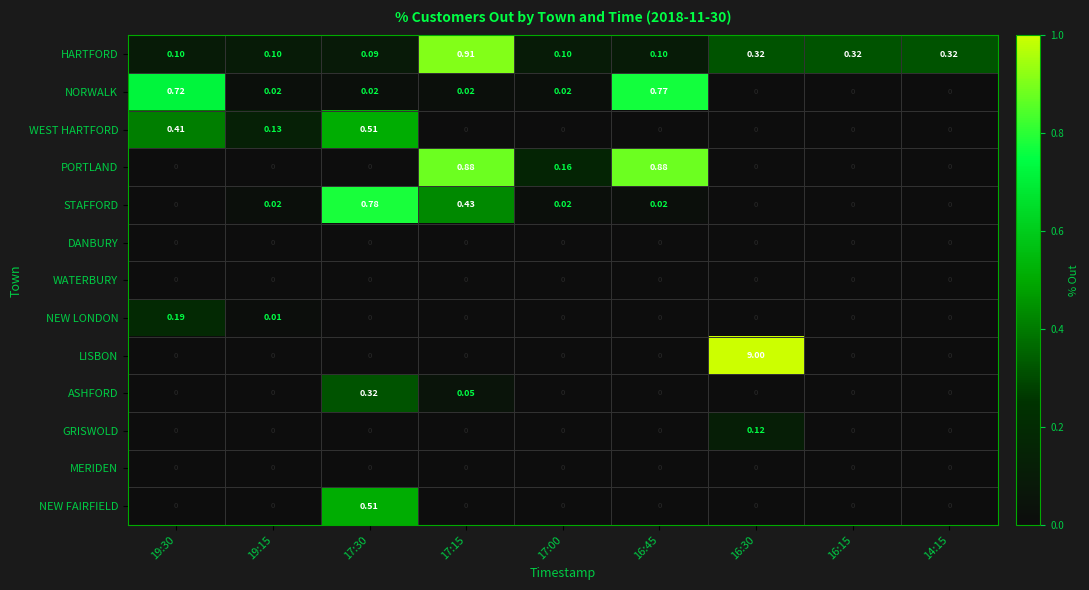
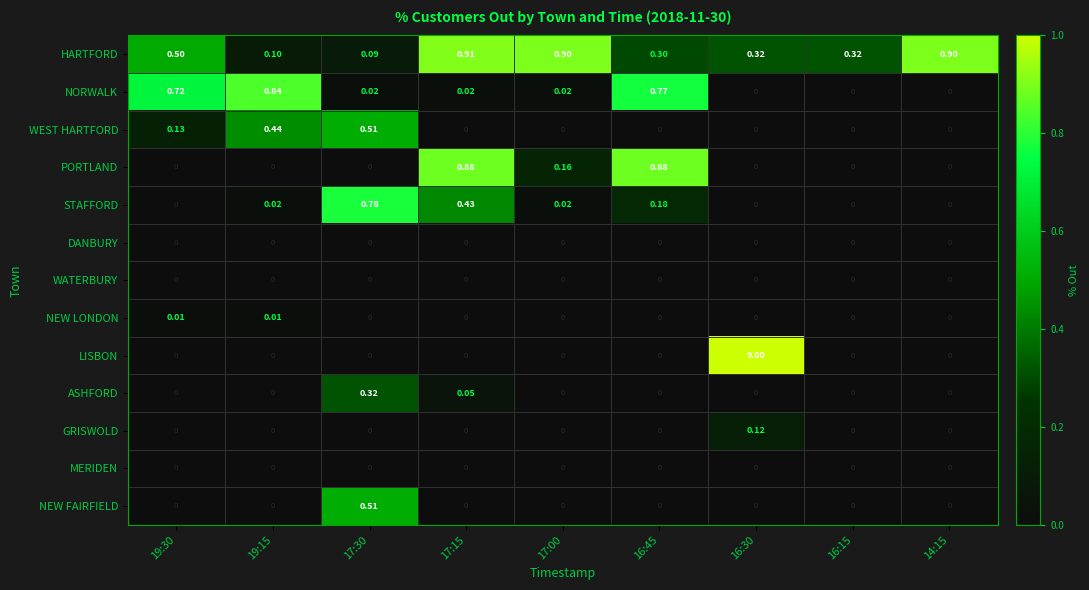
HARTFORD, 19:30: 0.10 -> 0.50
HARTFORD, 17:00: 0.10 -> 0.90
HARTFORD, 16:45: 0.10 -> 0.30
HARTFORD, 14:15: 0.32 -> 0.90
NORWALK, 19:15: 0.02 -> 0.84
WEST HARTFORD, 19:30: 0.41 -> 0.13
WEST HARTFORD, 19:15: 0.13 -> 0.44
STAFFORD, 16:45: 0.02 -> 0.18
NEW LONDON, 19:30: 0.19 -> 0.01
